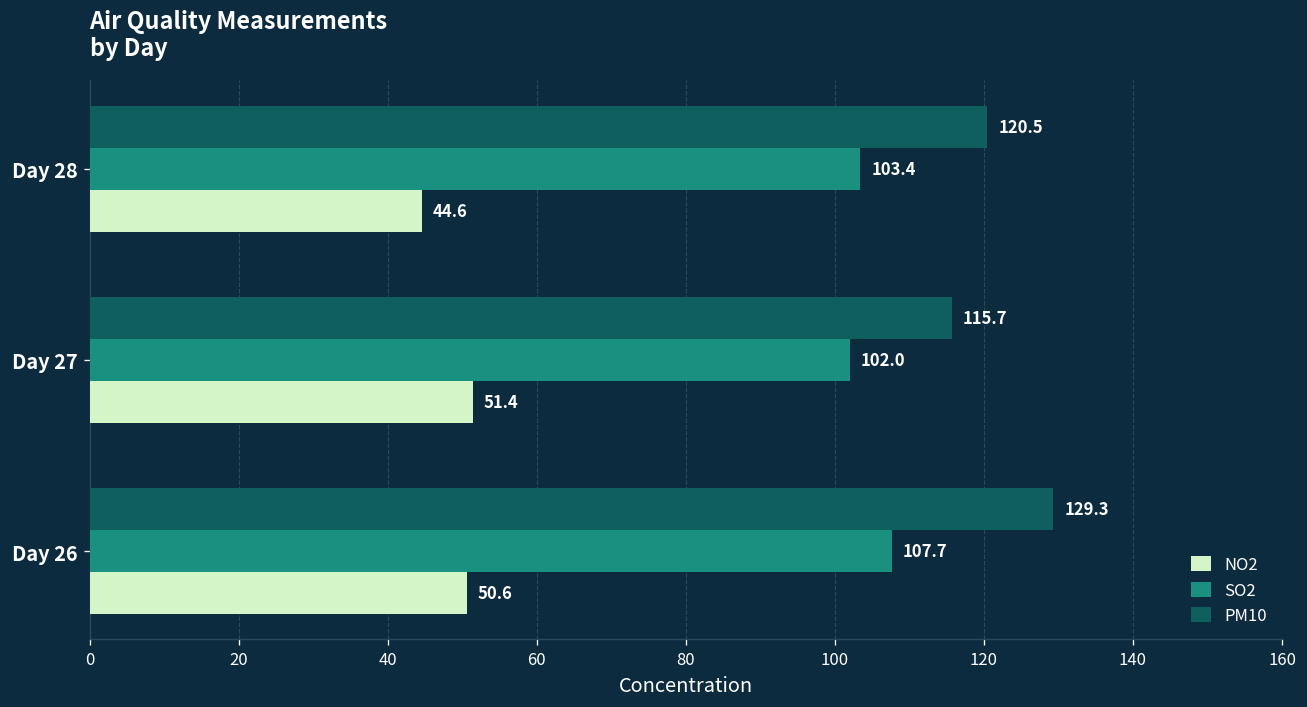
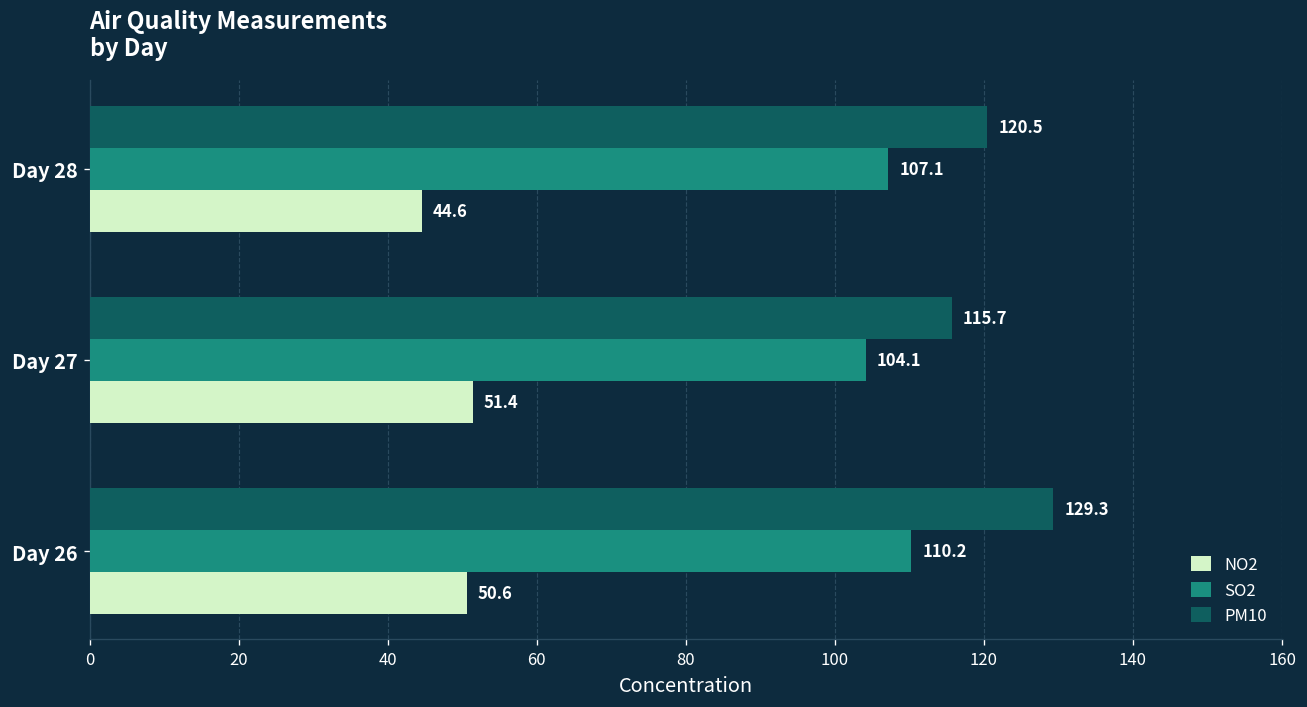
SO2, Day 28: 103.4 -> 107.1
SO2, Day 27: 102.0 -> 104.1
SO2, Day 26: 107.7 -> 110.2
